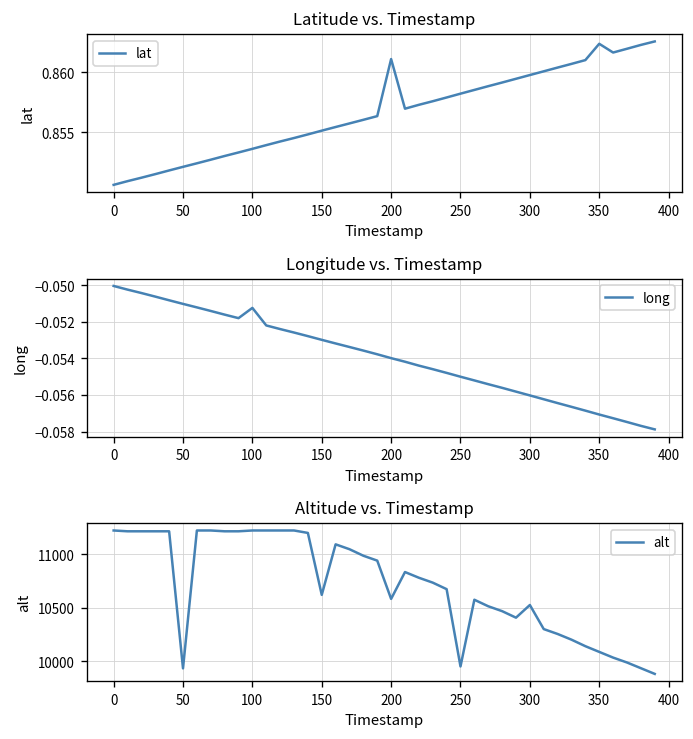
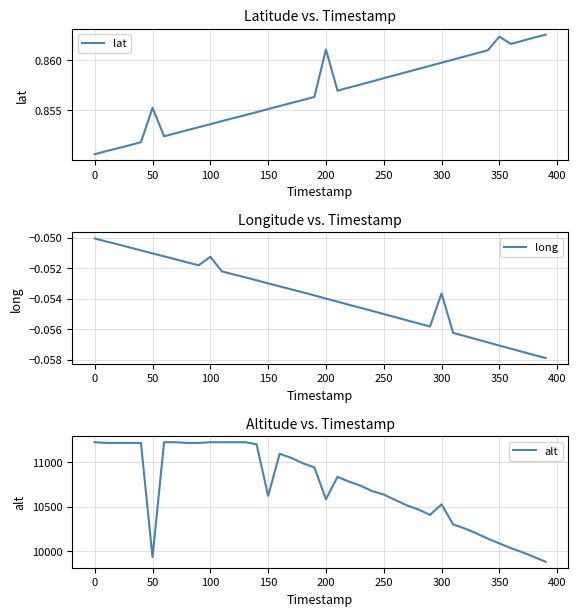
Latitude vs. Timestamp, 50: 0.8521 -> 0.8553
Longitude vs. Timestamp, 300: -0.0560 -> -0.0537
Altitude vs. Timestamp, 250: 10000 -> 10600
